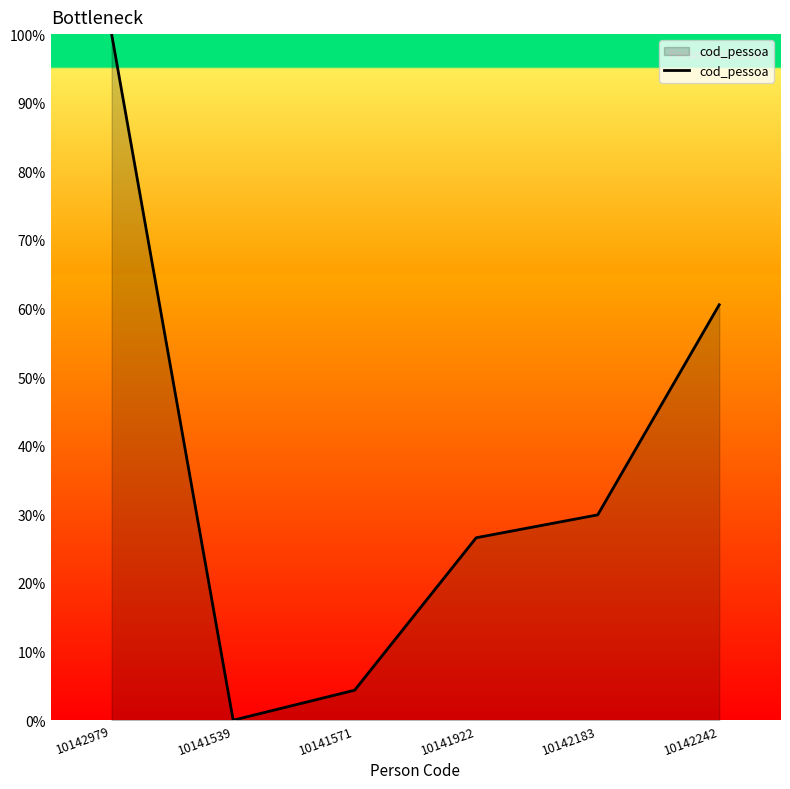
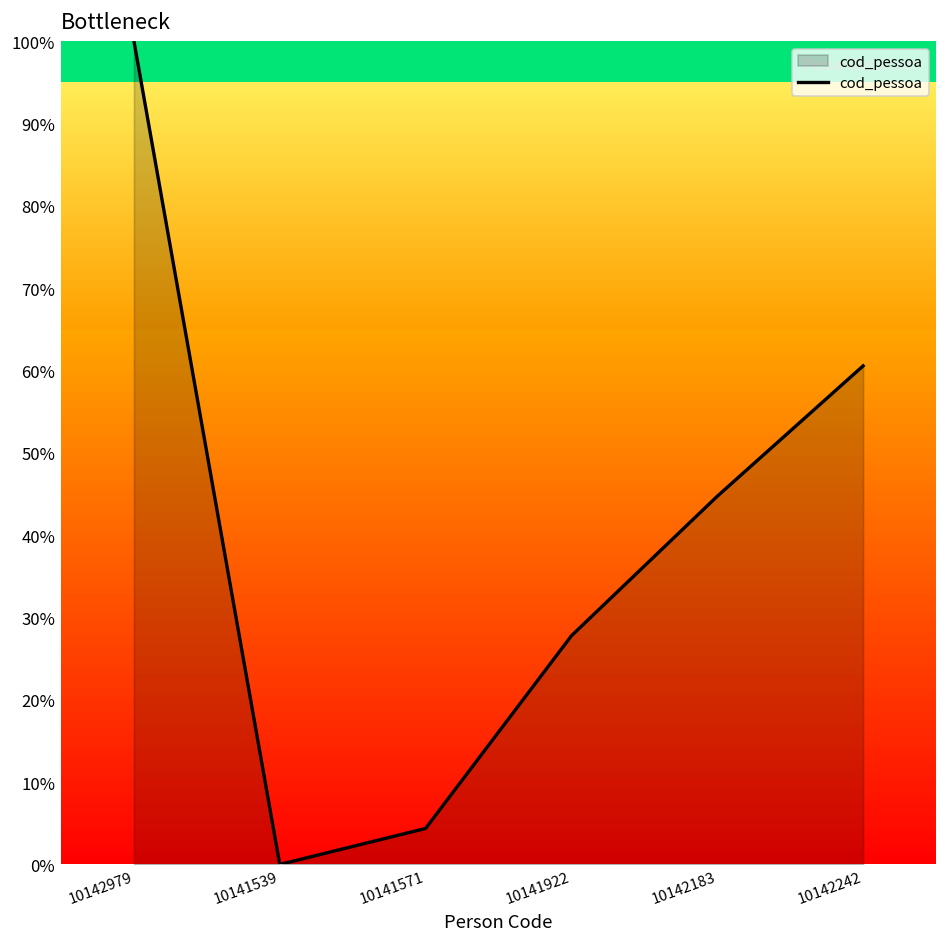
10141922: 27% -> 28%
10142183: 30% -> 45%
